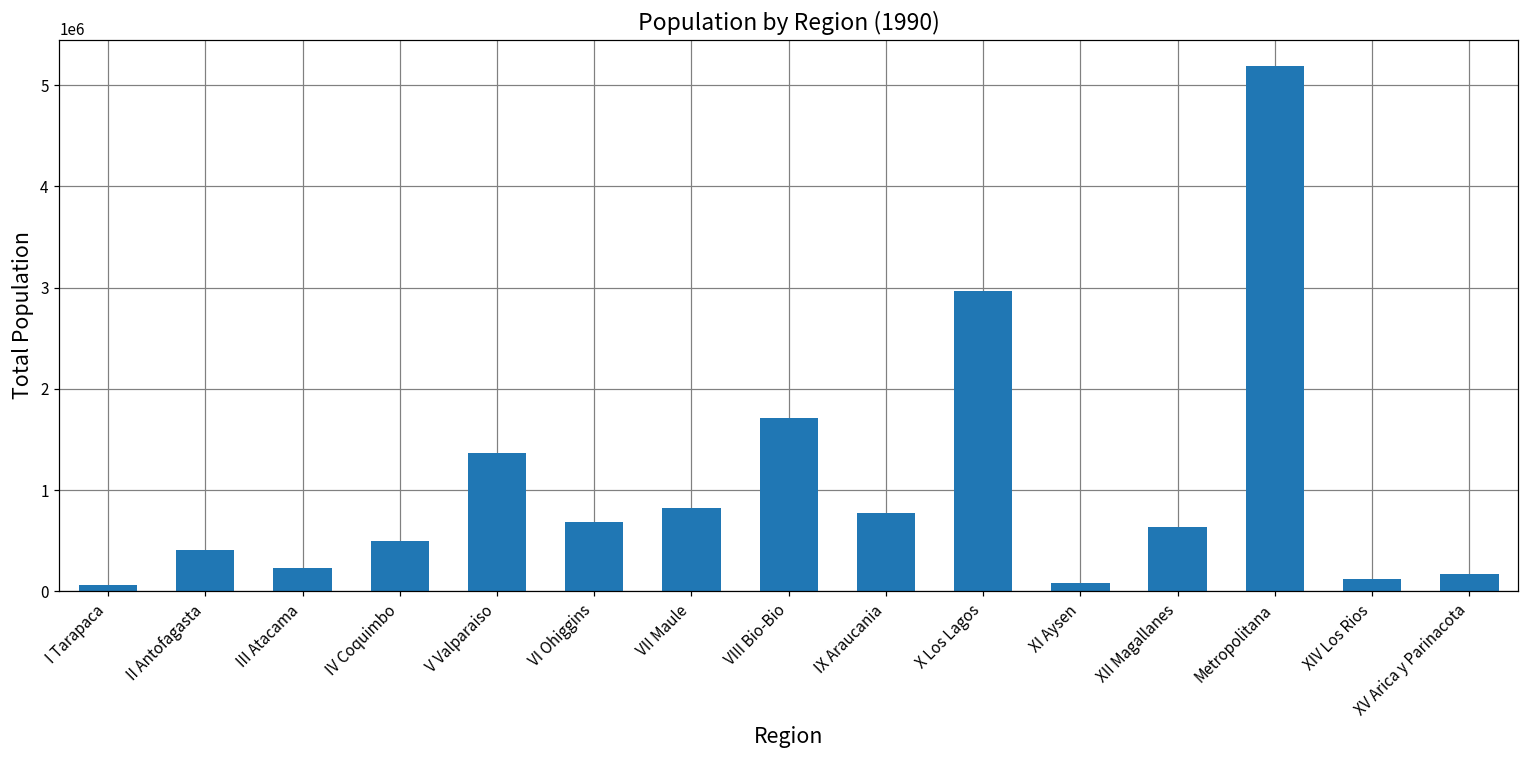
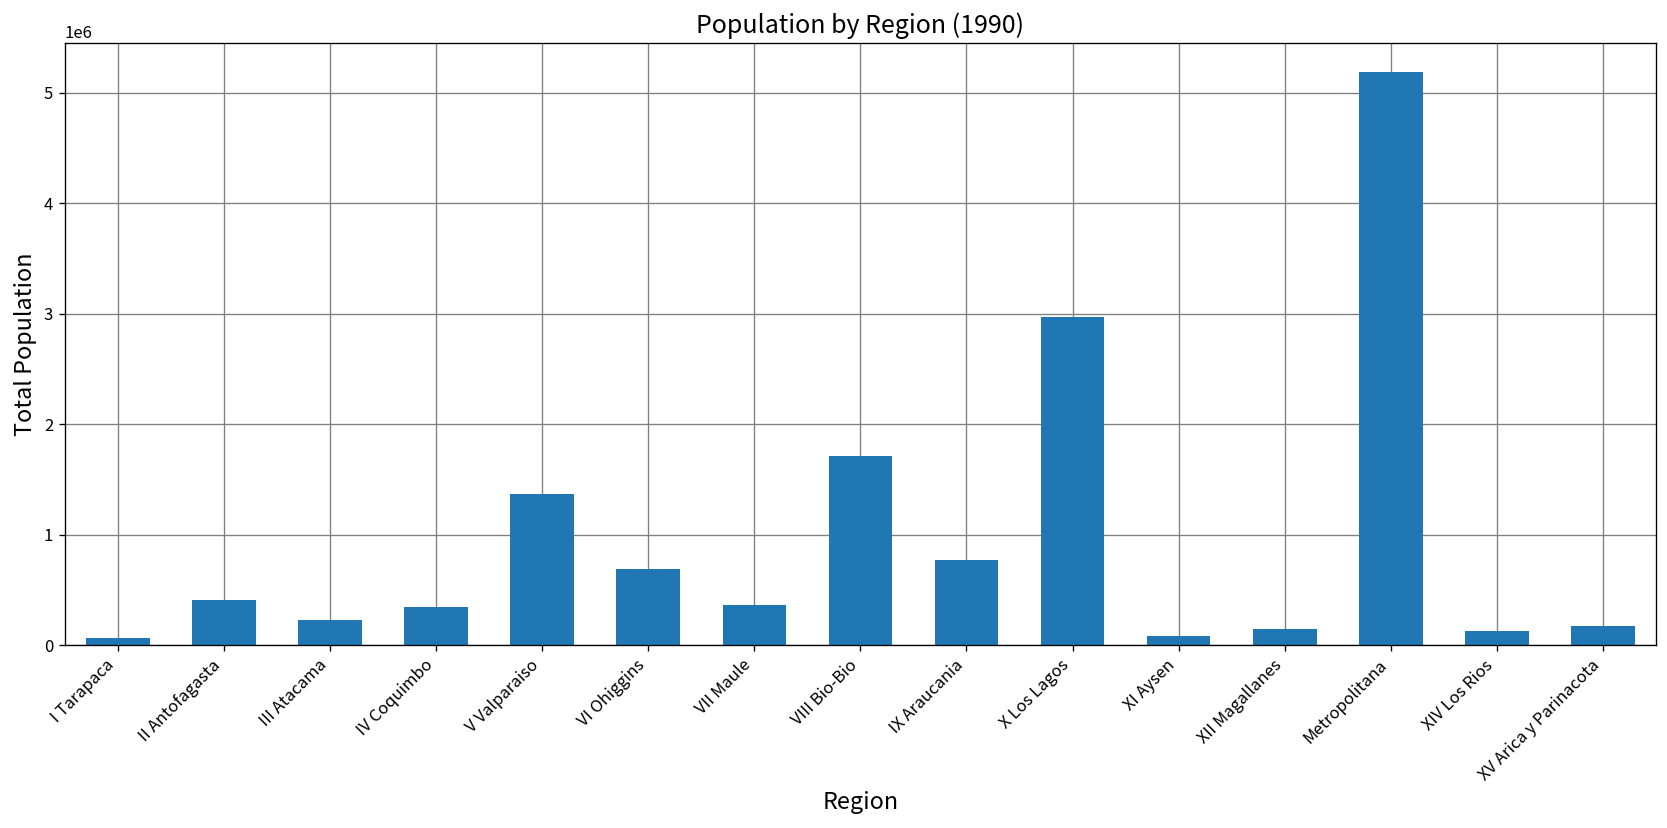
IV Coquimbo: 500000 -> 300000
VII Maule: 800000 -> 400000
XII Magallanes: 600000 -> 100000
